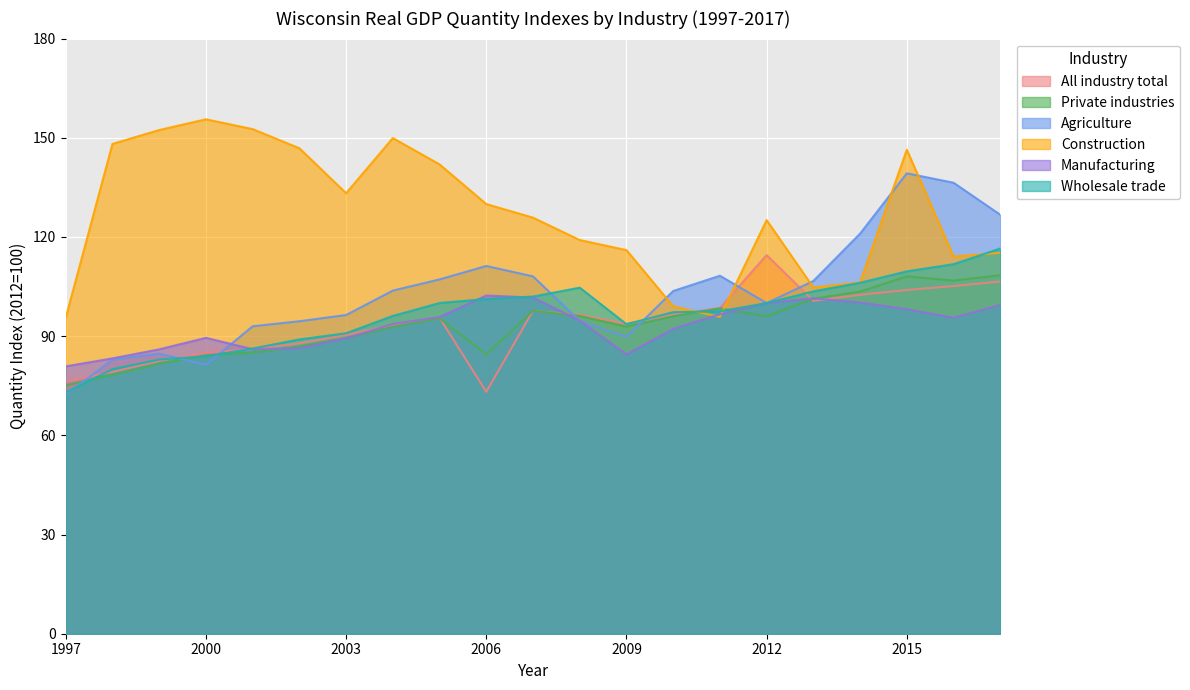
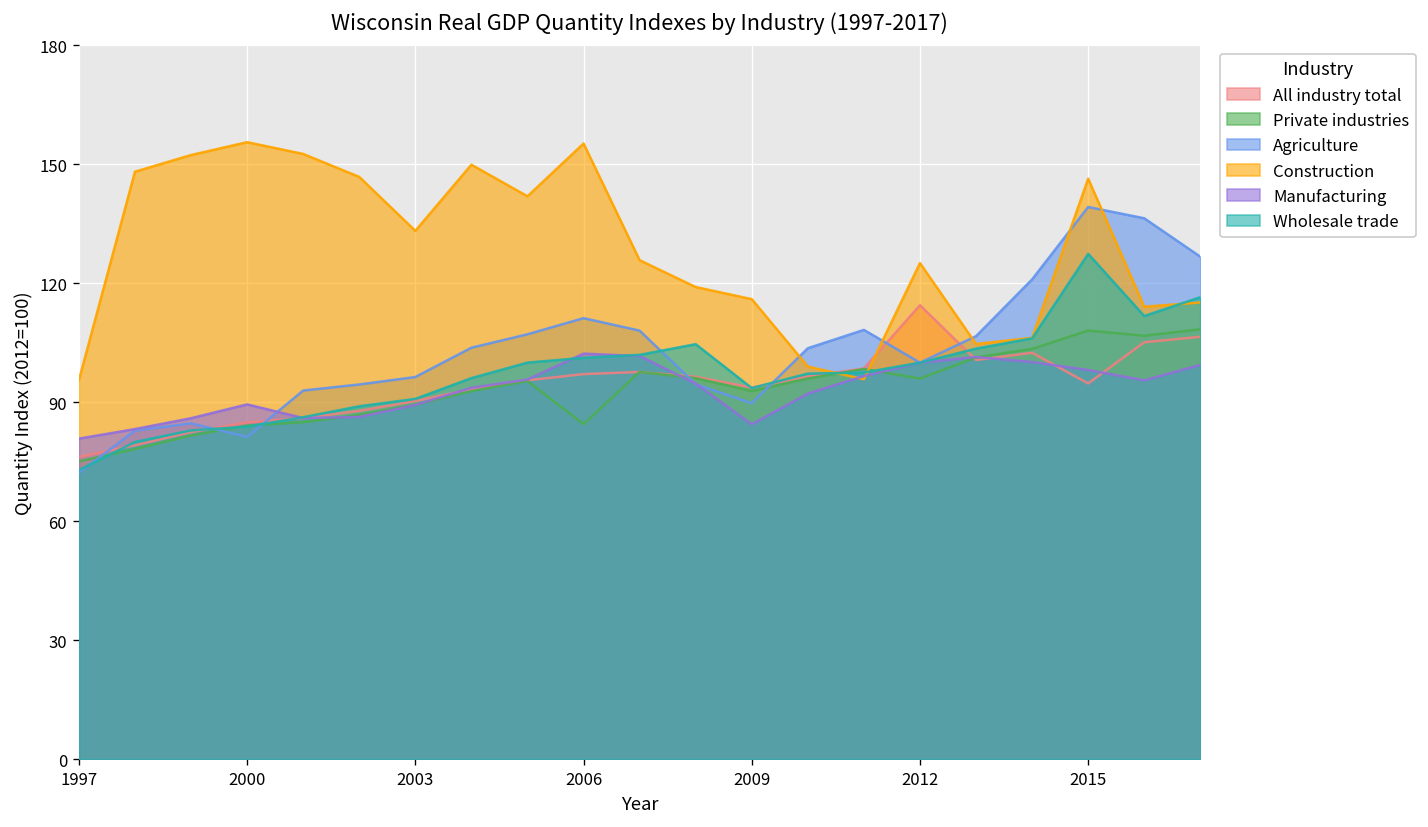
All industry total, 2006: 73 -> 97
Construction, 2006: 130 -> 155
All industry total, 2015: 104 -> 95
Wholesale trade, 2015: 110 -> 127
